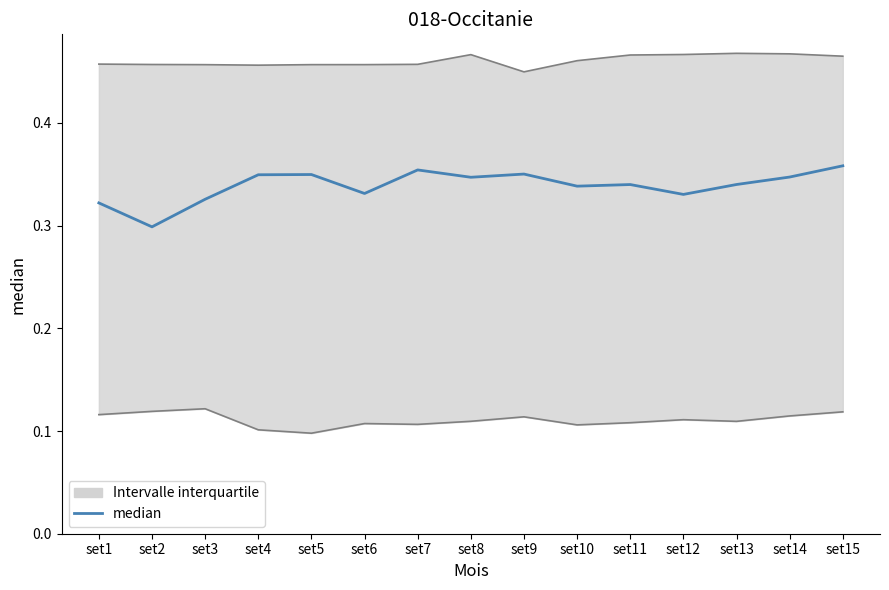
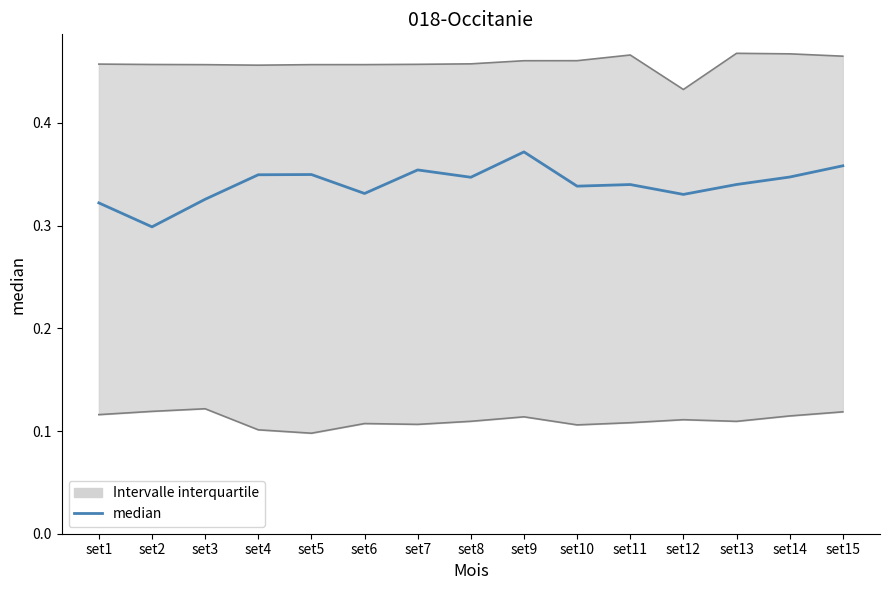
Intervalle interquartile, set8: 0.467 -> 0.458
Intervalle interquartile, set9: 0.450 -> 0.461
median, set9: 0.350 -> 0.372
Intervalle interquartile, set12: 0.467 -> 0.433
